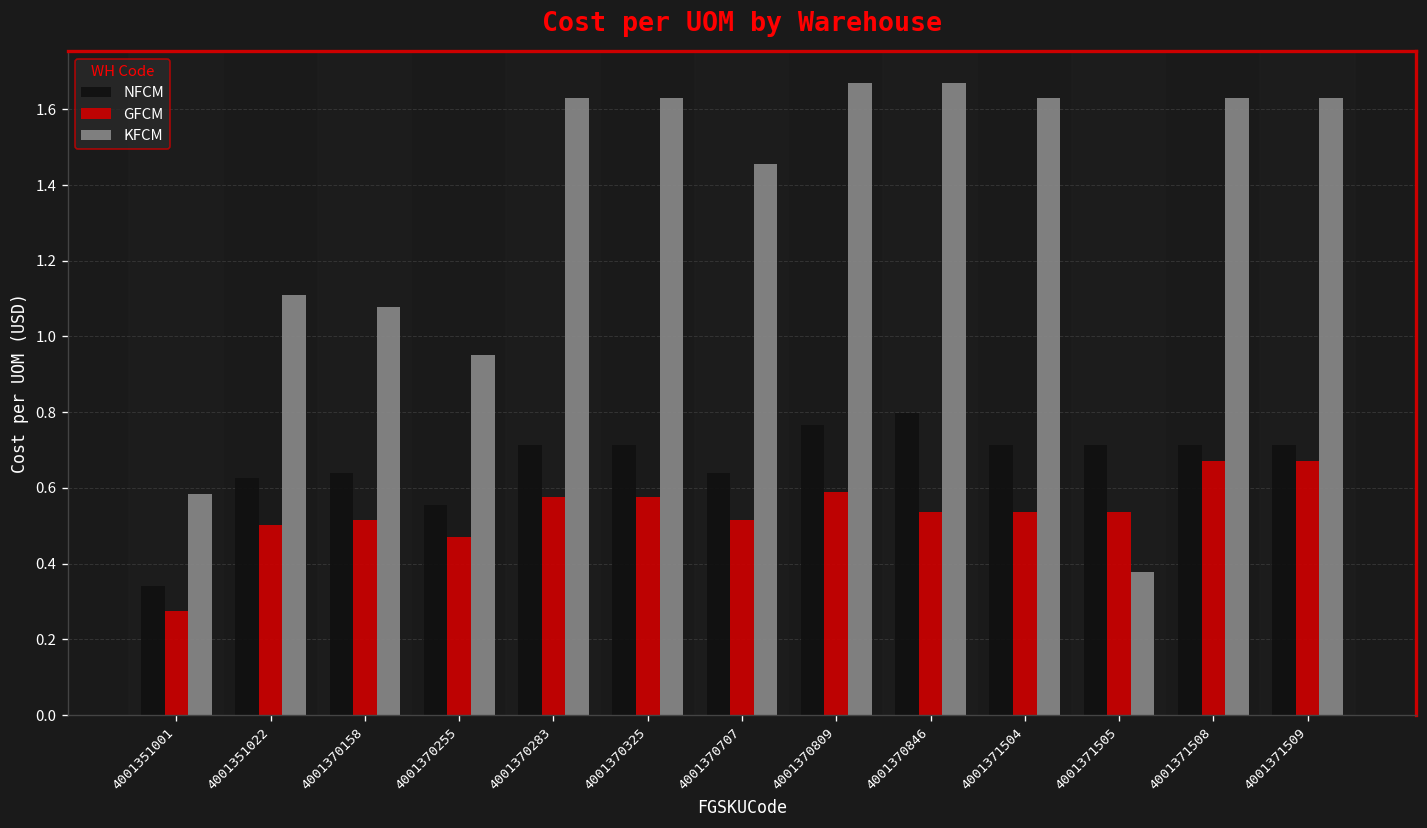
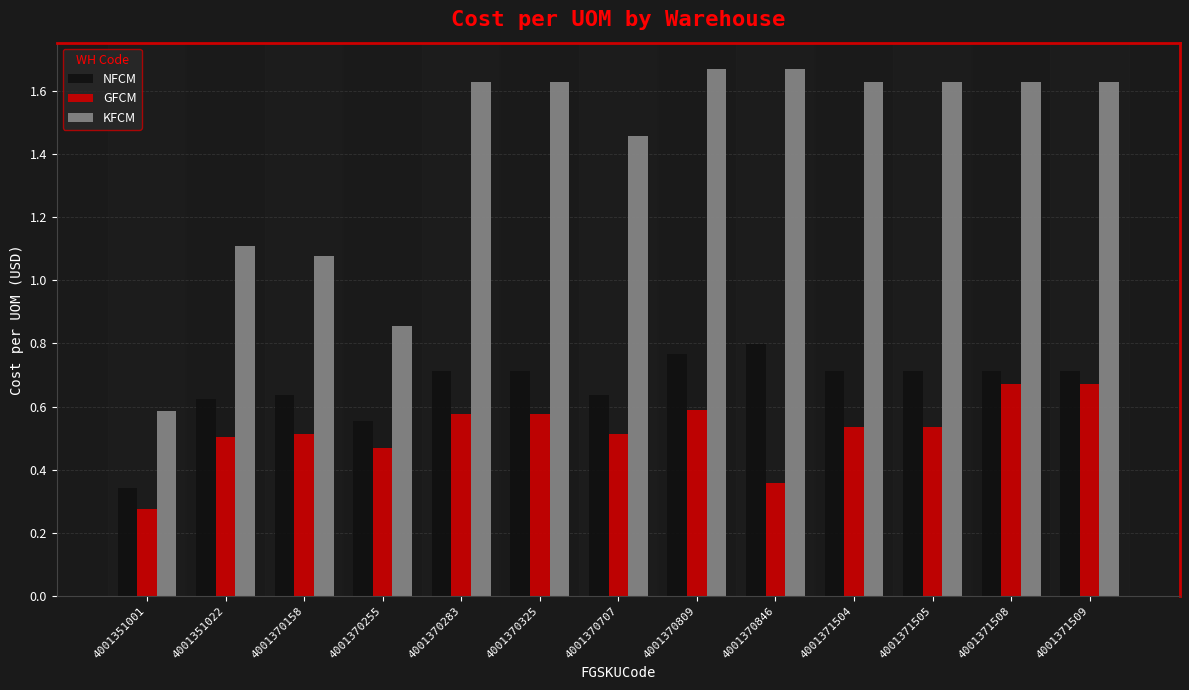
KFCM, 4001370255: 0.95 -> 0.85
GFCM, 4001370846: 0.54 -> 0.36
KFCM, 4001371505: 0.38 -> 1.63
